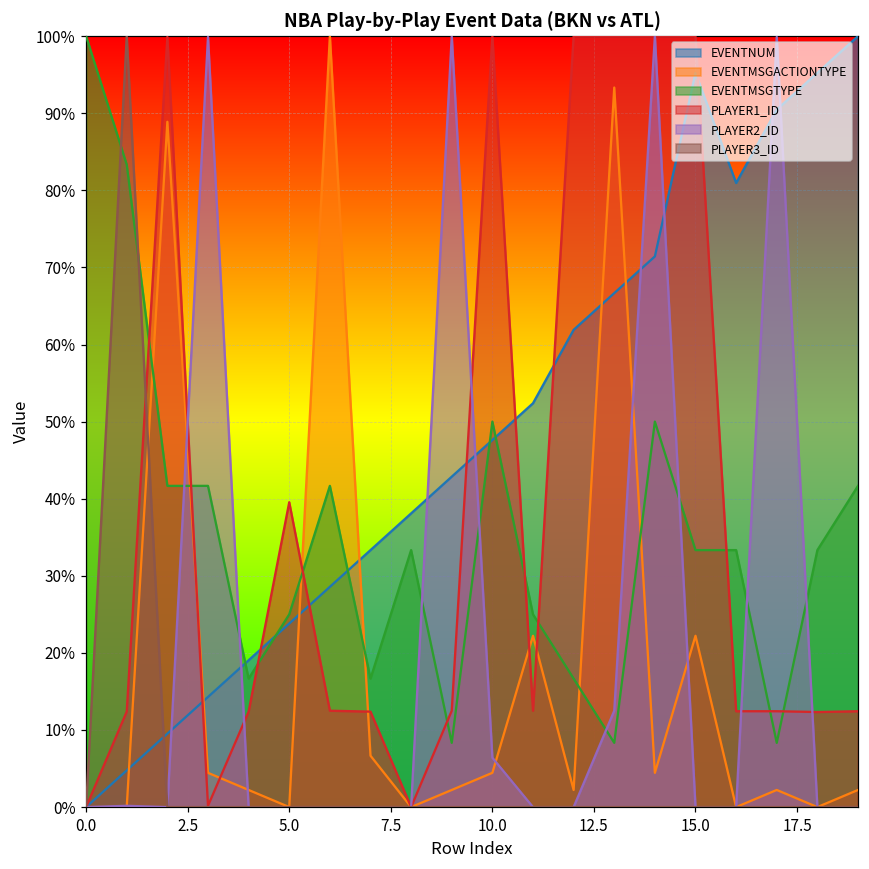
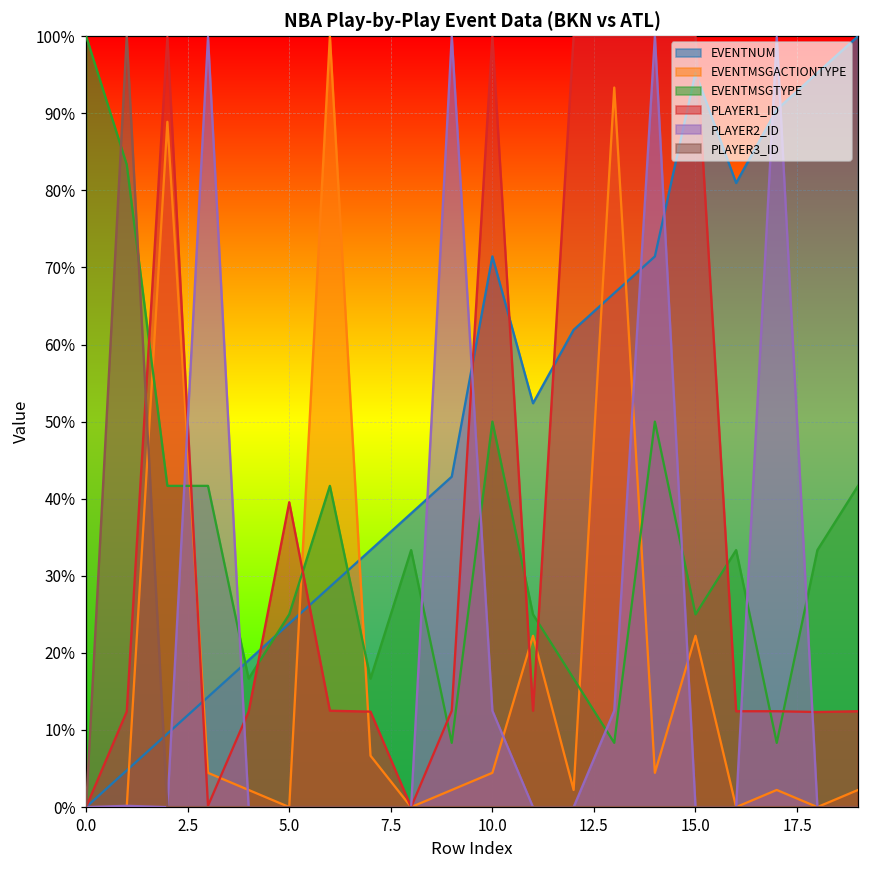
EVENTNUM, 10.0: 48% -> 71%
PLAYER2_ID, 10.0: 6% -> 13%
EVENTMSGTYPE, 15.0: 33% -> 25%
